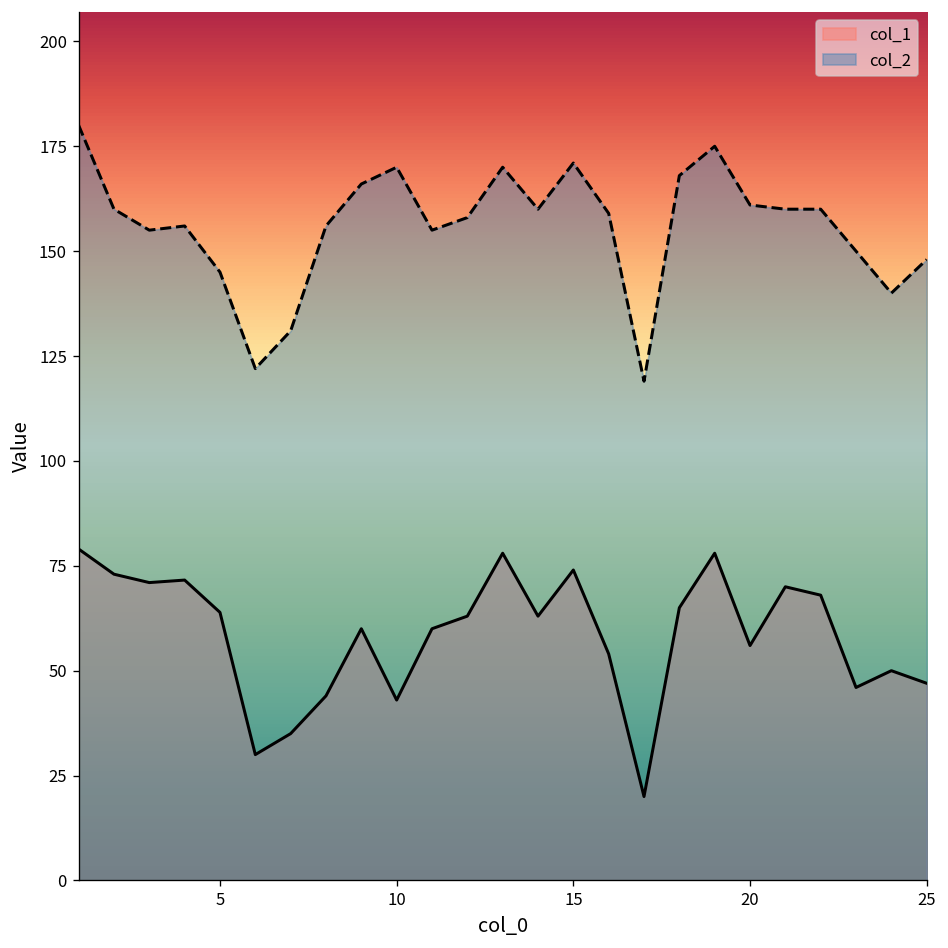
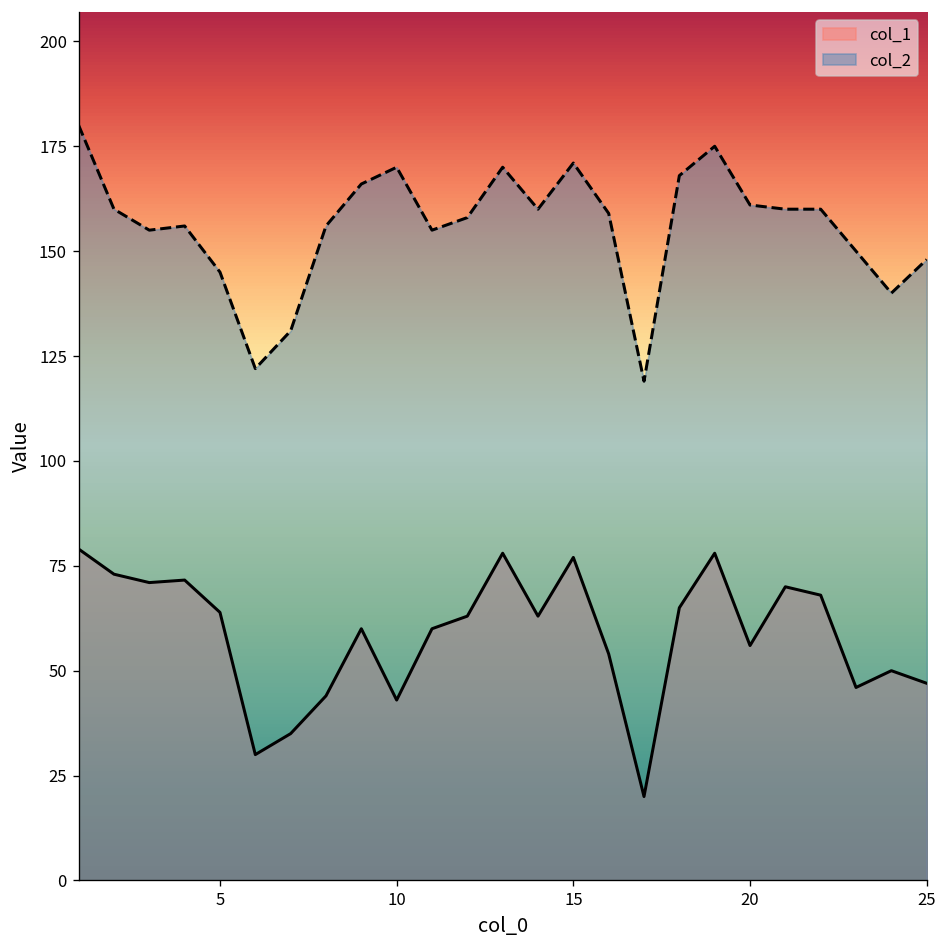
col_1, 15: 74 -> 77
